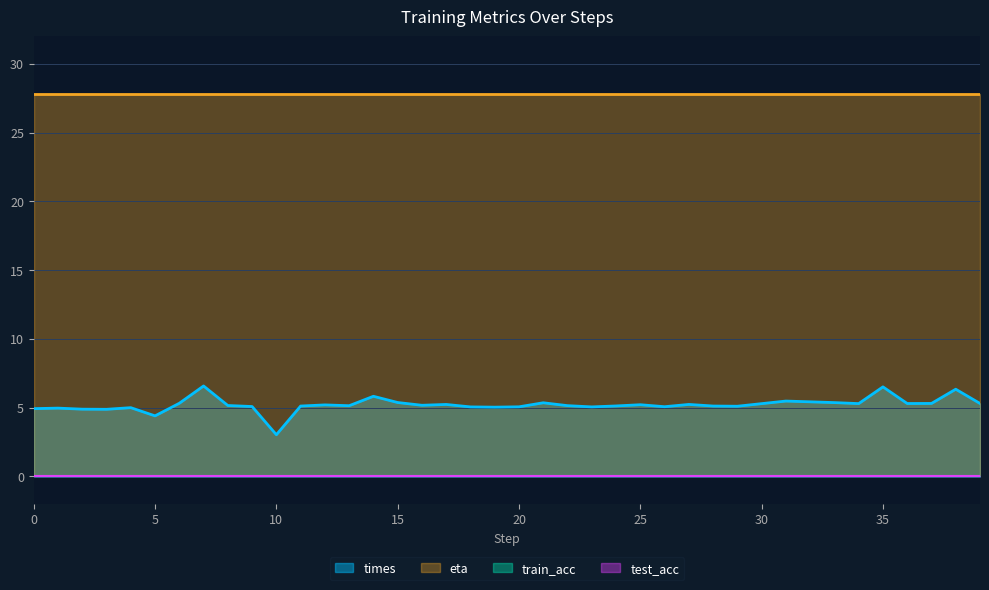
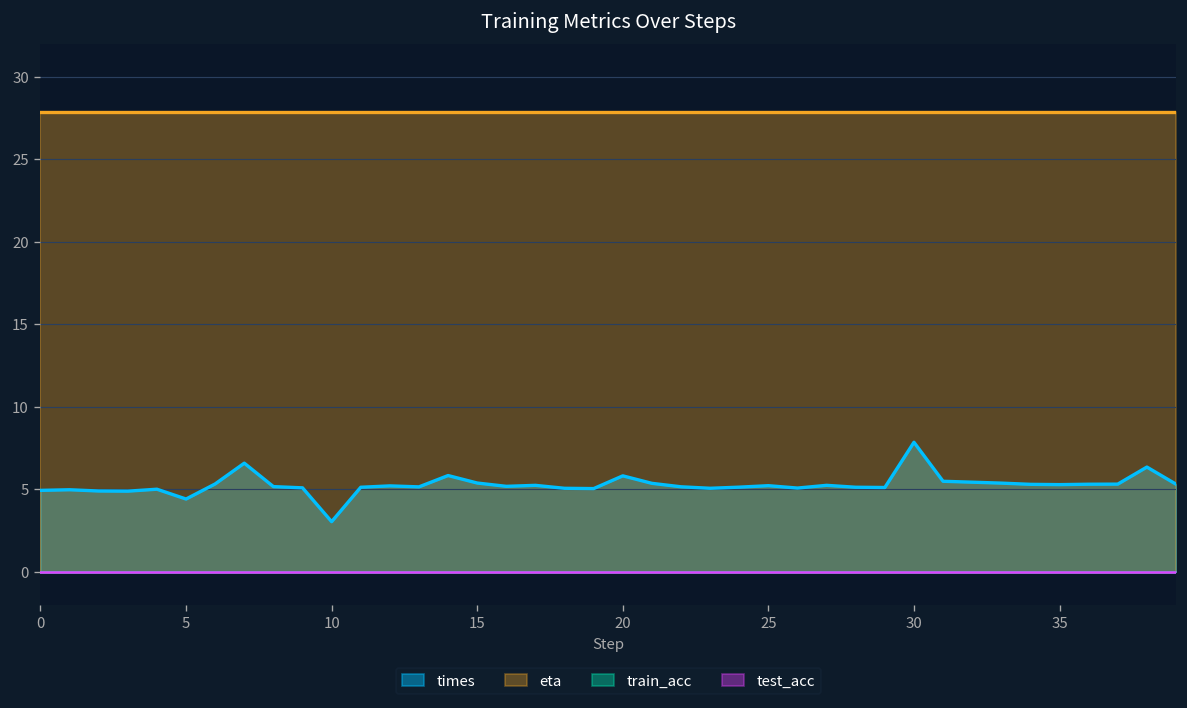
times, 20: 5.1 -> 5.8
times, 30: 5.3 -> 7.8
times, 35: 6.5 -> 5.3
